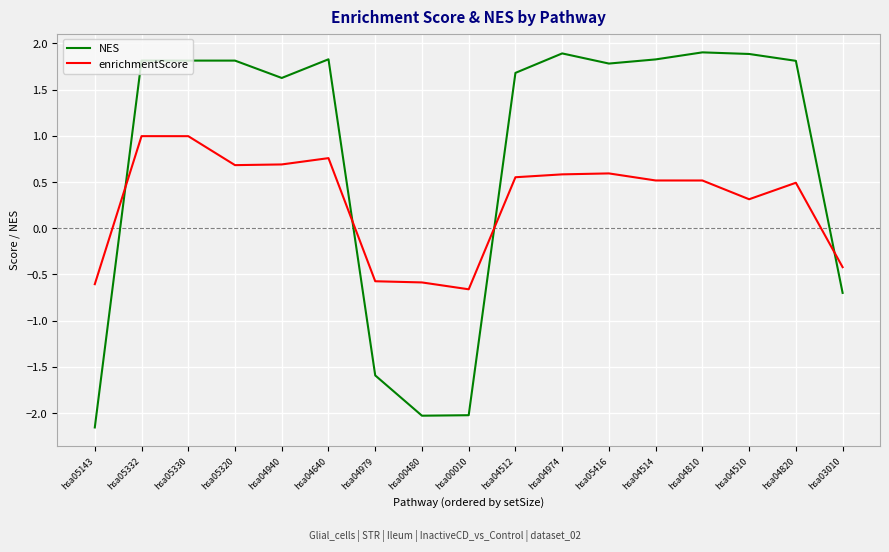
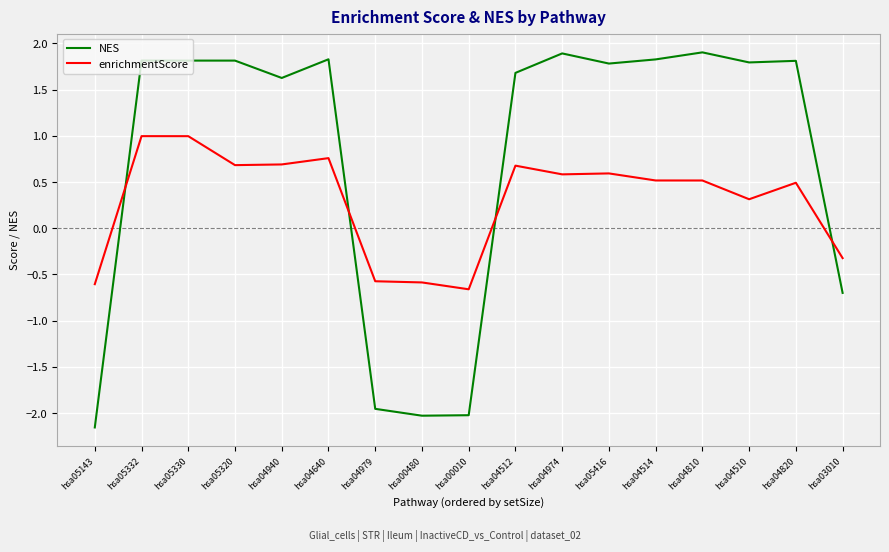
NES, hsa04979: -1.6 -> -2.0
enrichmentScore, hsa04512: 0.6 -> 0.7
NES, hsa04510: 1.9 -> 1.8
enrichmentScore, hsa03010: -0.4 -> -0.3
